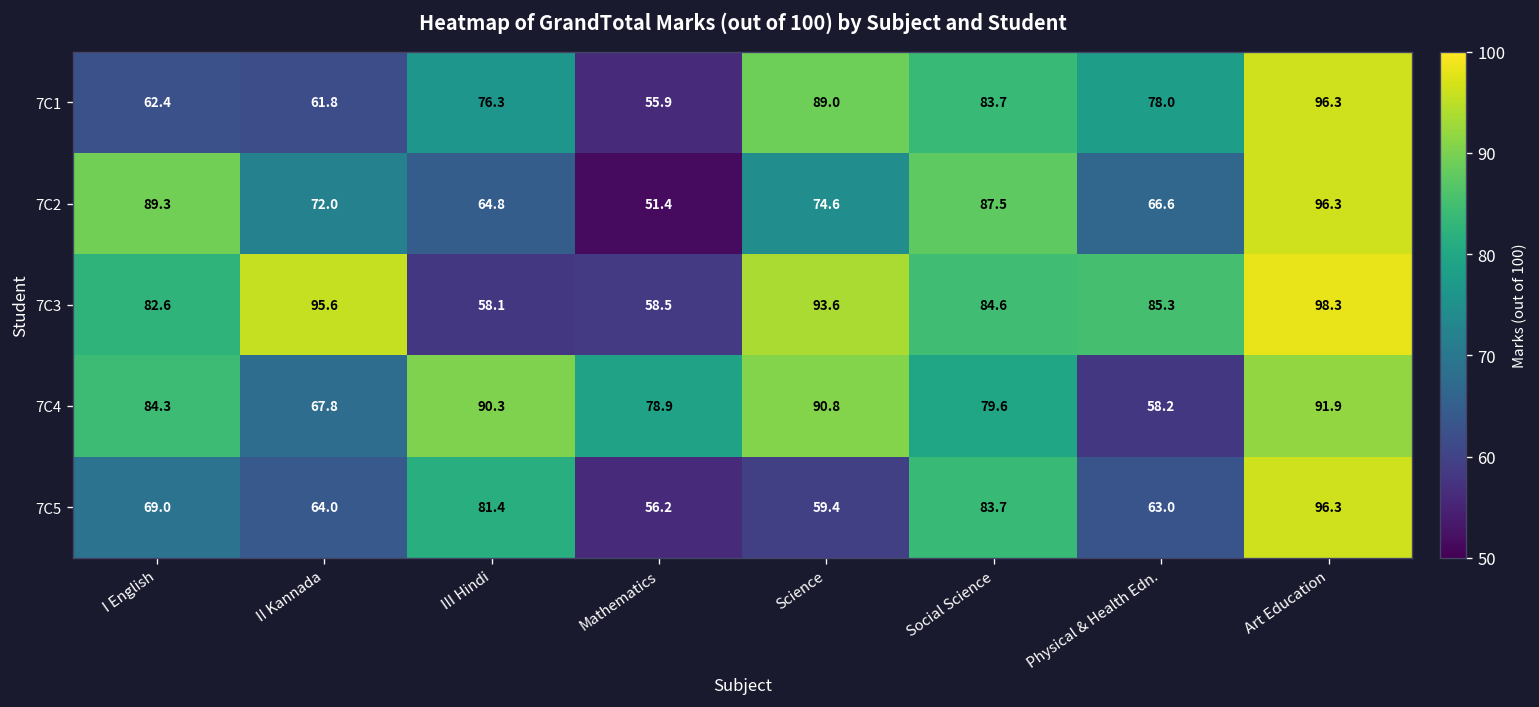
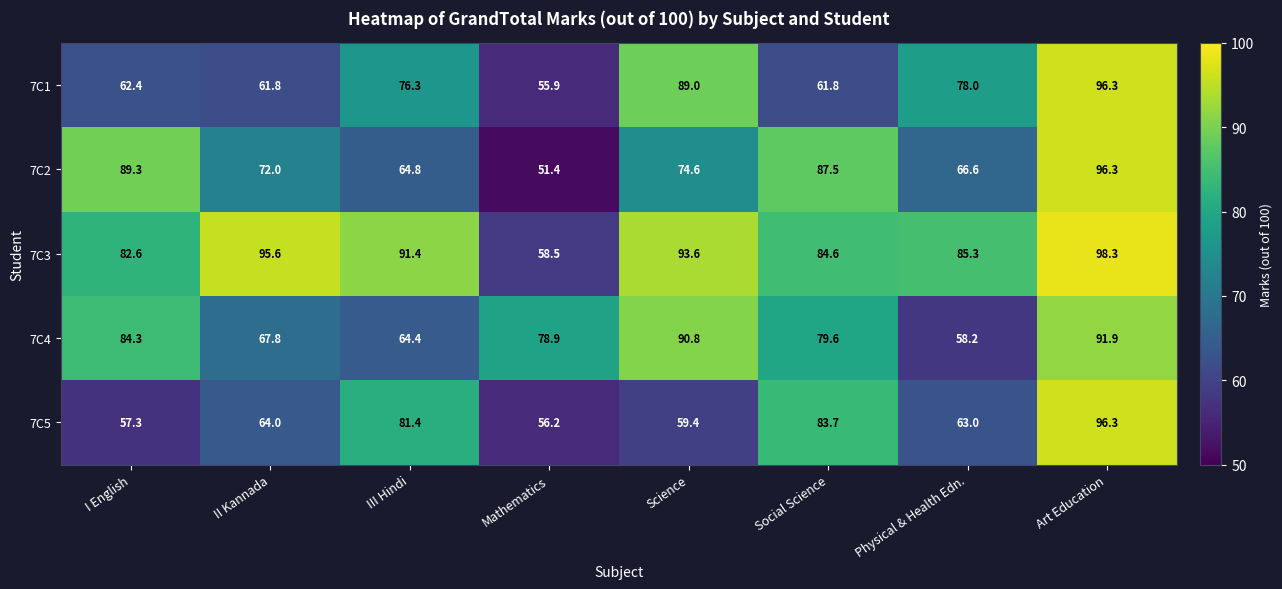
7C1, Social Science: 83.7 -> 61.8
7C3, III Hindi: 58.1 -> 91.4
7C4, III Hindi: 90.3 -> 64.4
7C5, I English: 69.0 -> 57.3
